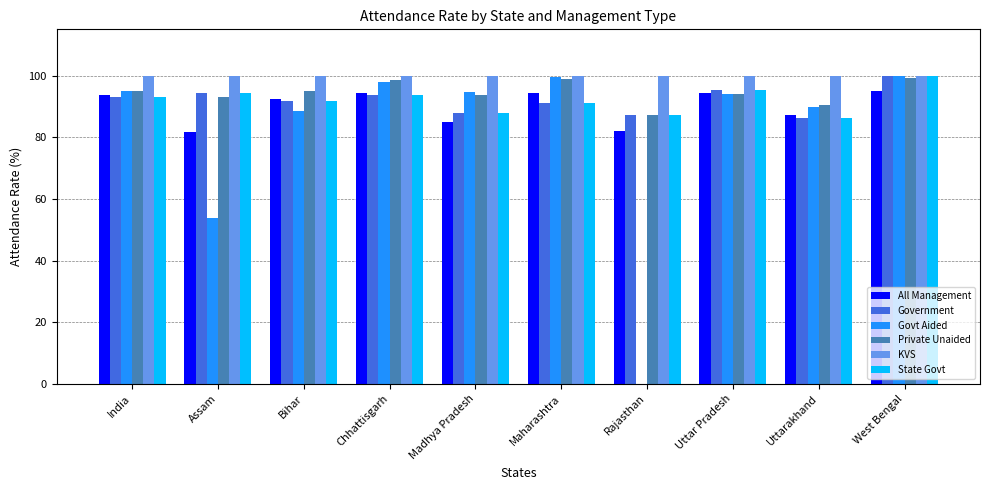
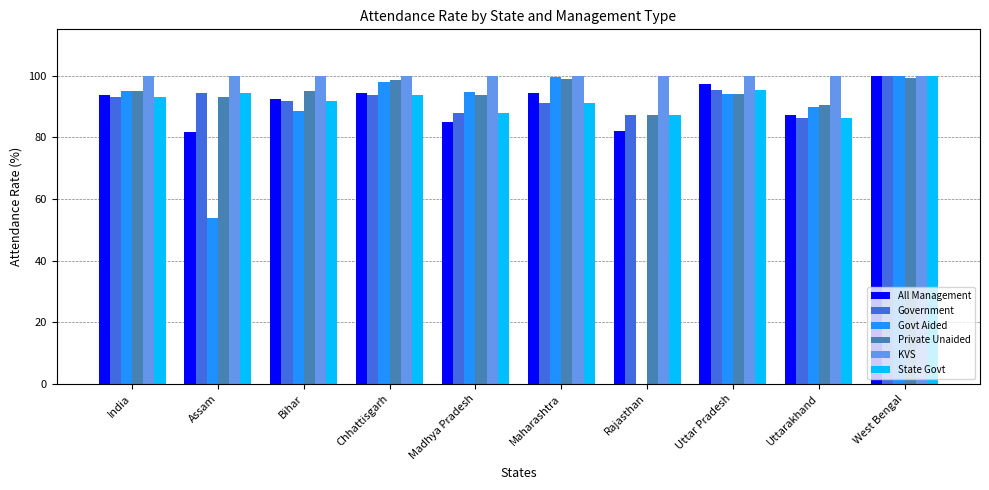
All Management, Uttar Pradesh: 95 -> 97
All Management, West Bengal: 95 -> 100
